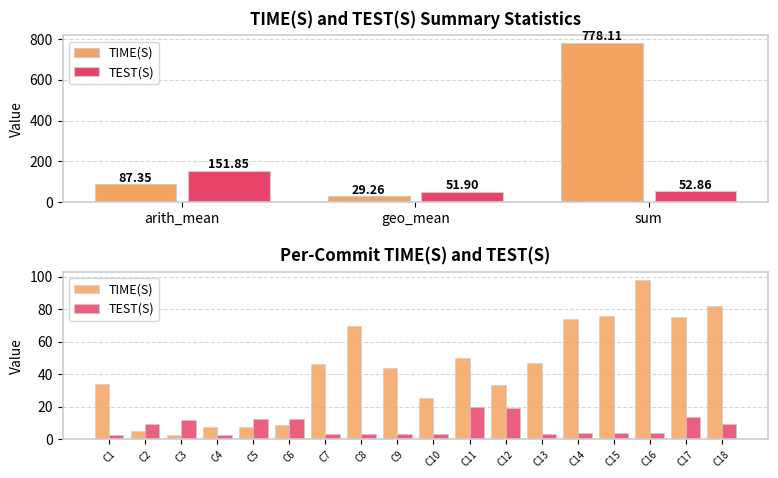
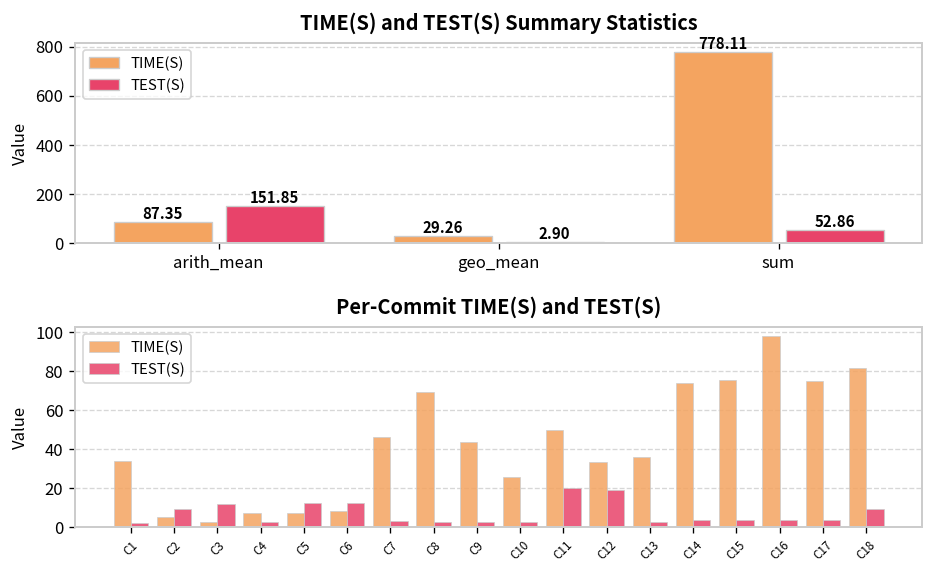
TIME(S) and TEST(S) Summary Statistics, TEST(S), geo_mean: 51.90 -> 2.90
Per-Commit TIME(S) and TEST(S), TIME(S), C13: 47 -> 36
Per-Commit TIME(S) and TEST(S), TEST(S), C17: 13 -> 4
